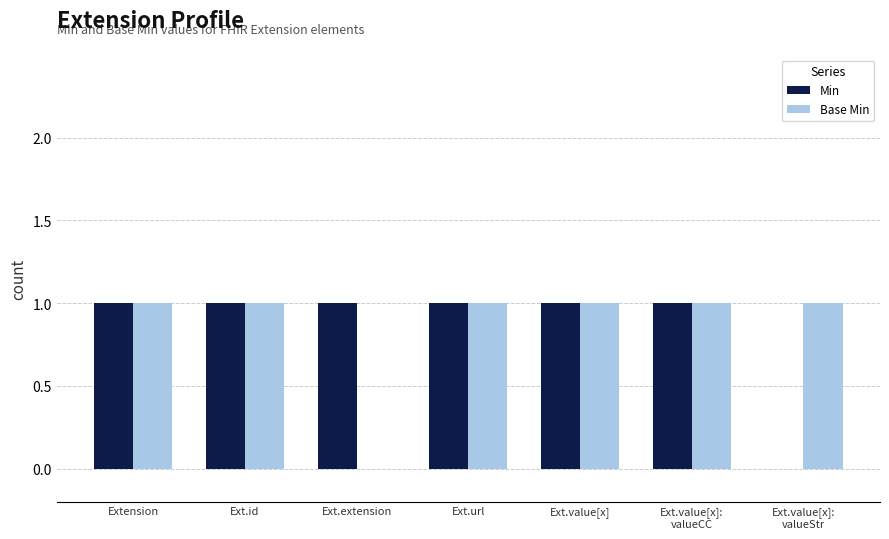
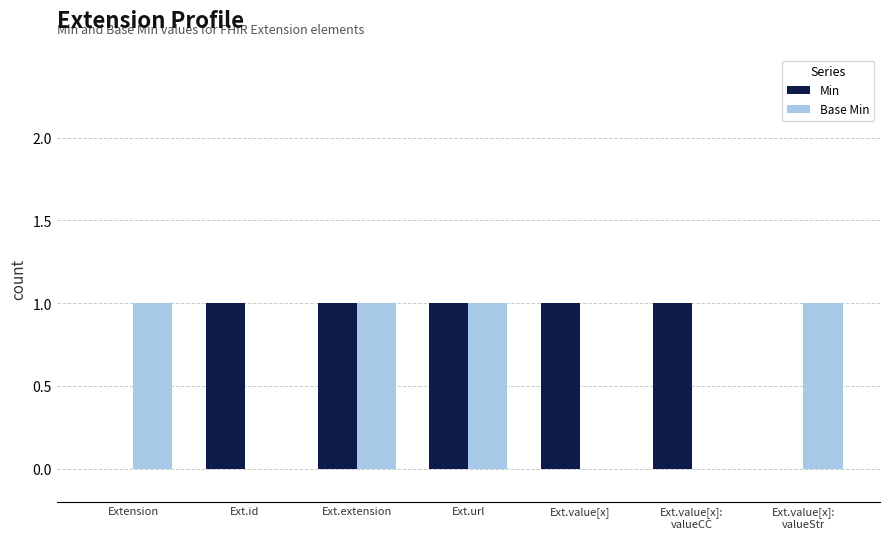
Min, Extension: 1 -> 0
Base Min, Ext.id: 1 -> 0
Base Min, Ext.extension: 0 -> 1
Base Min, Ext.value[x]: 1 -> 0
Base Min, Ext.value[x]: valueCC: 1 -> 0
